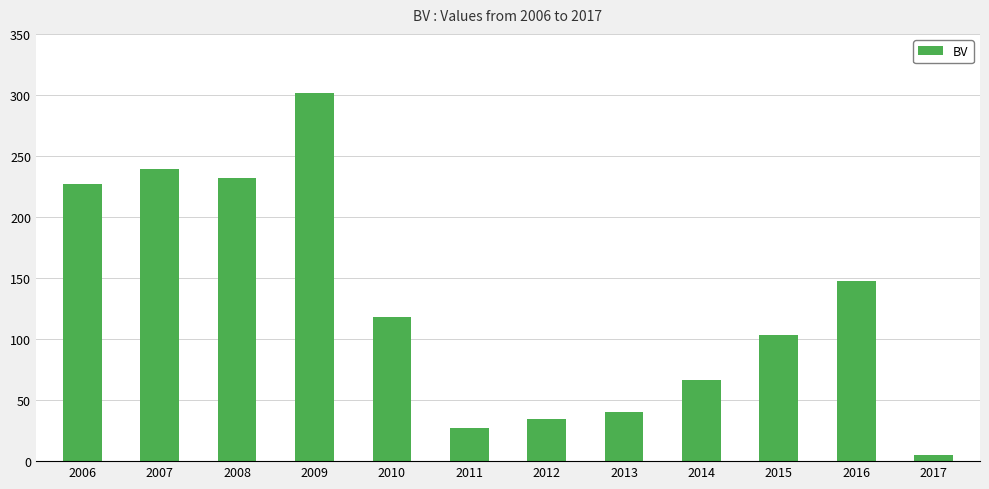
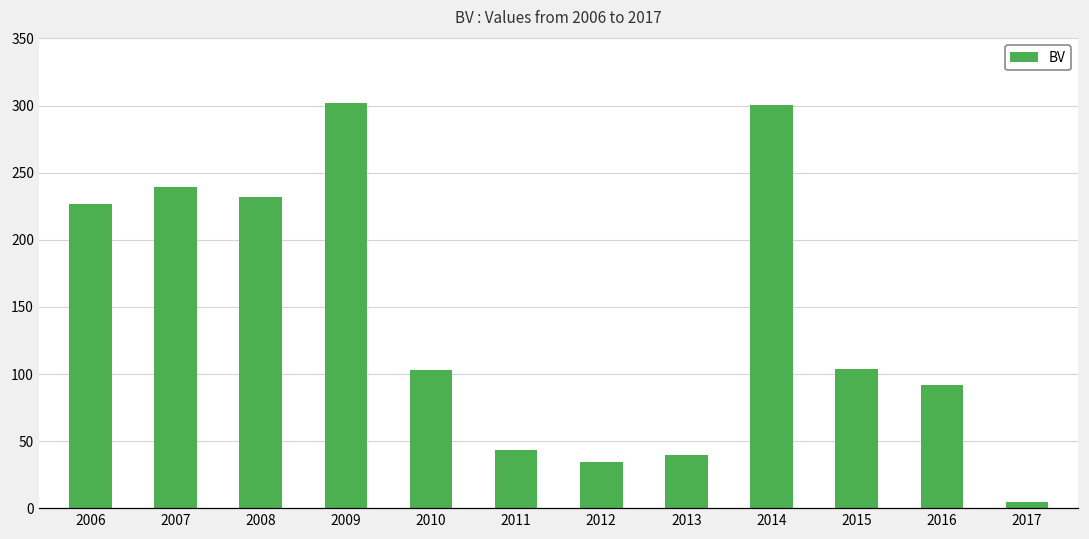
2010: 118 -> 103
2011: 27 -> 43
2014: 66 -> 301
2016: 147 -> 92
